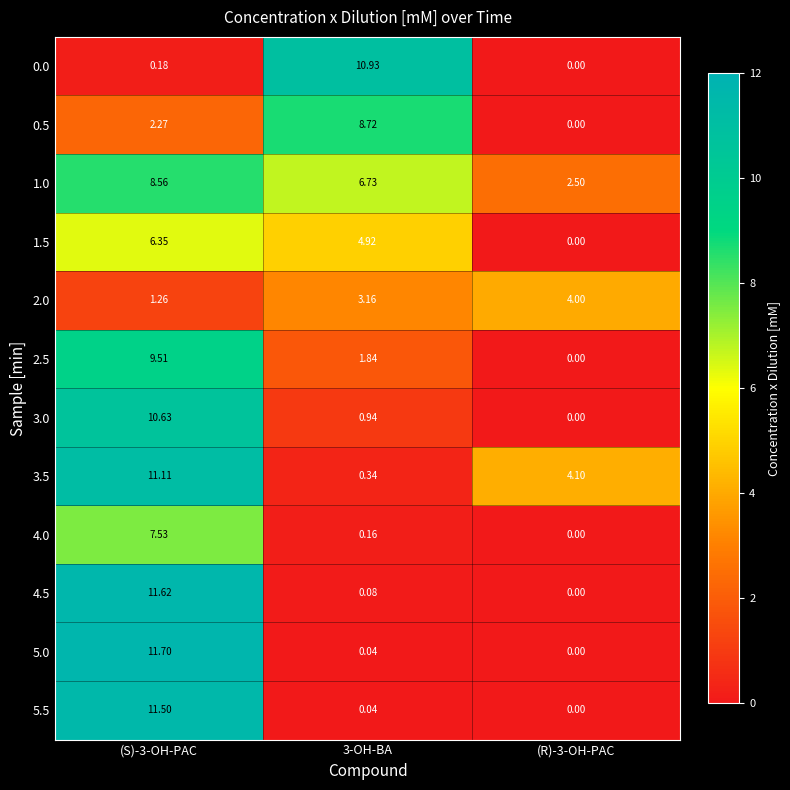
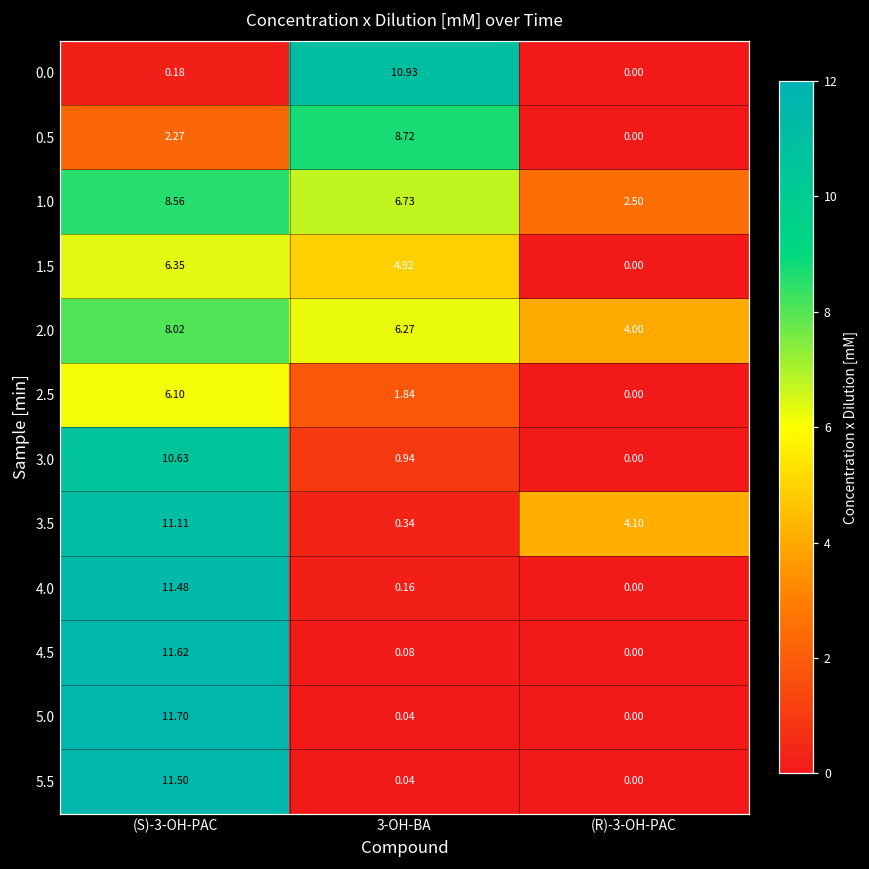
2.0, (S)-3-OH-PAC: 1.26 -> 8.02
2.0, 3-OH-BA: 3.16 -> 6.27
2.5, (S)-3-OH-PAC: 9.51 -> 6.10
4.0, (S)-3-OH-PAC: 7.53 -> 11.48
